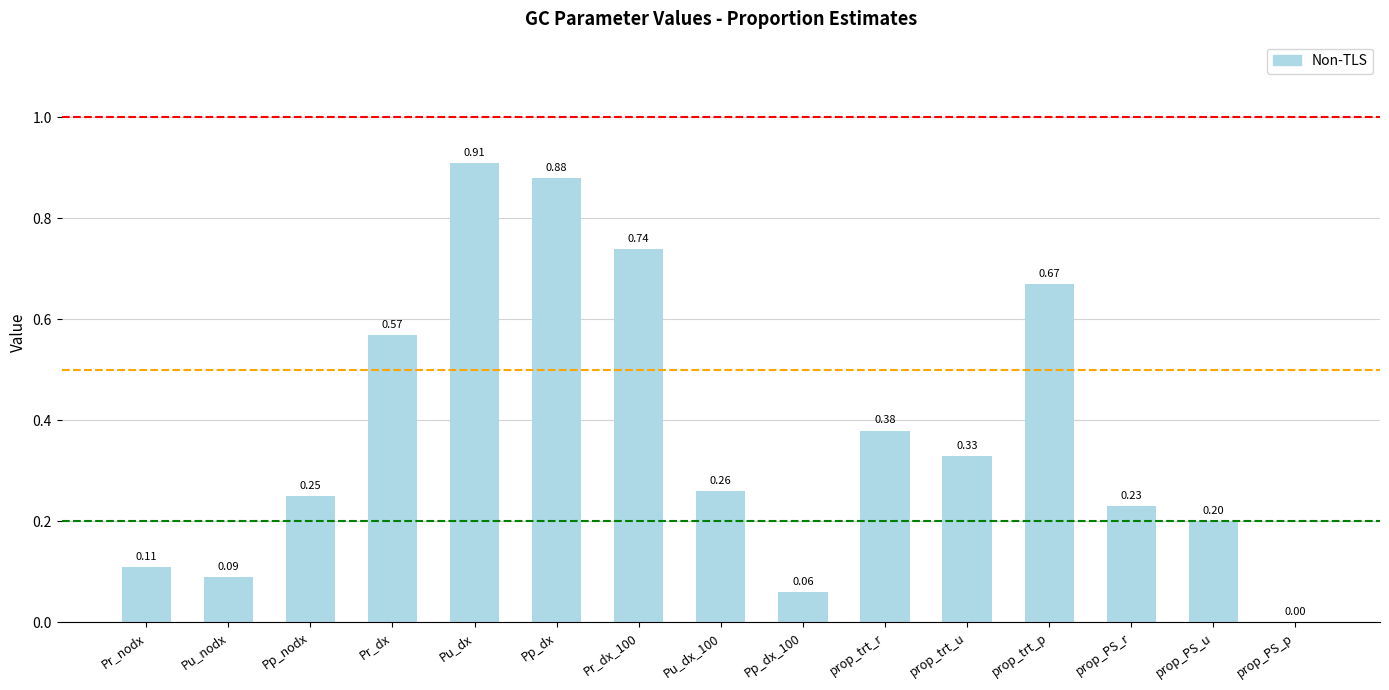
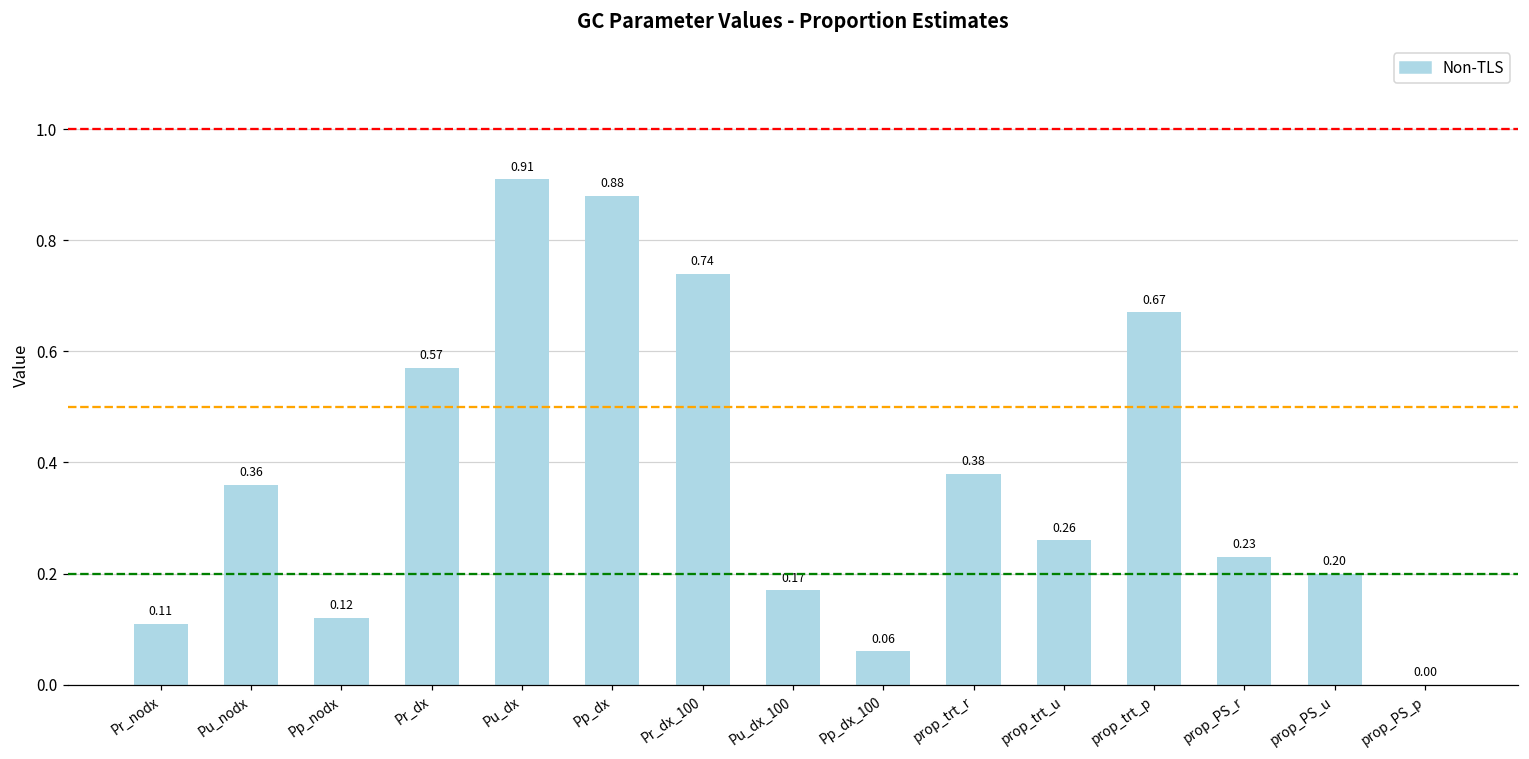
Pu_nodx: 0.09 -> 0.36
Pp_nodx: 0.25 -> 0.12
Pu_dx_100: 0.26 -> 0.17
prop_trt_u: 0.33 -> 0.26
